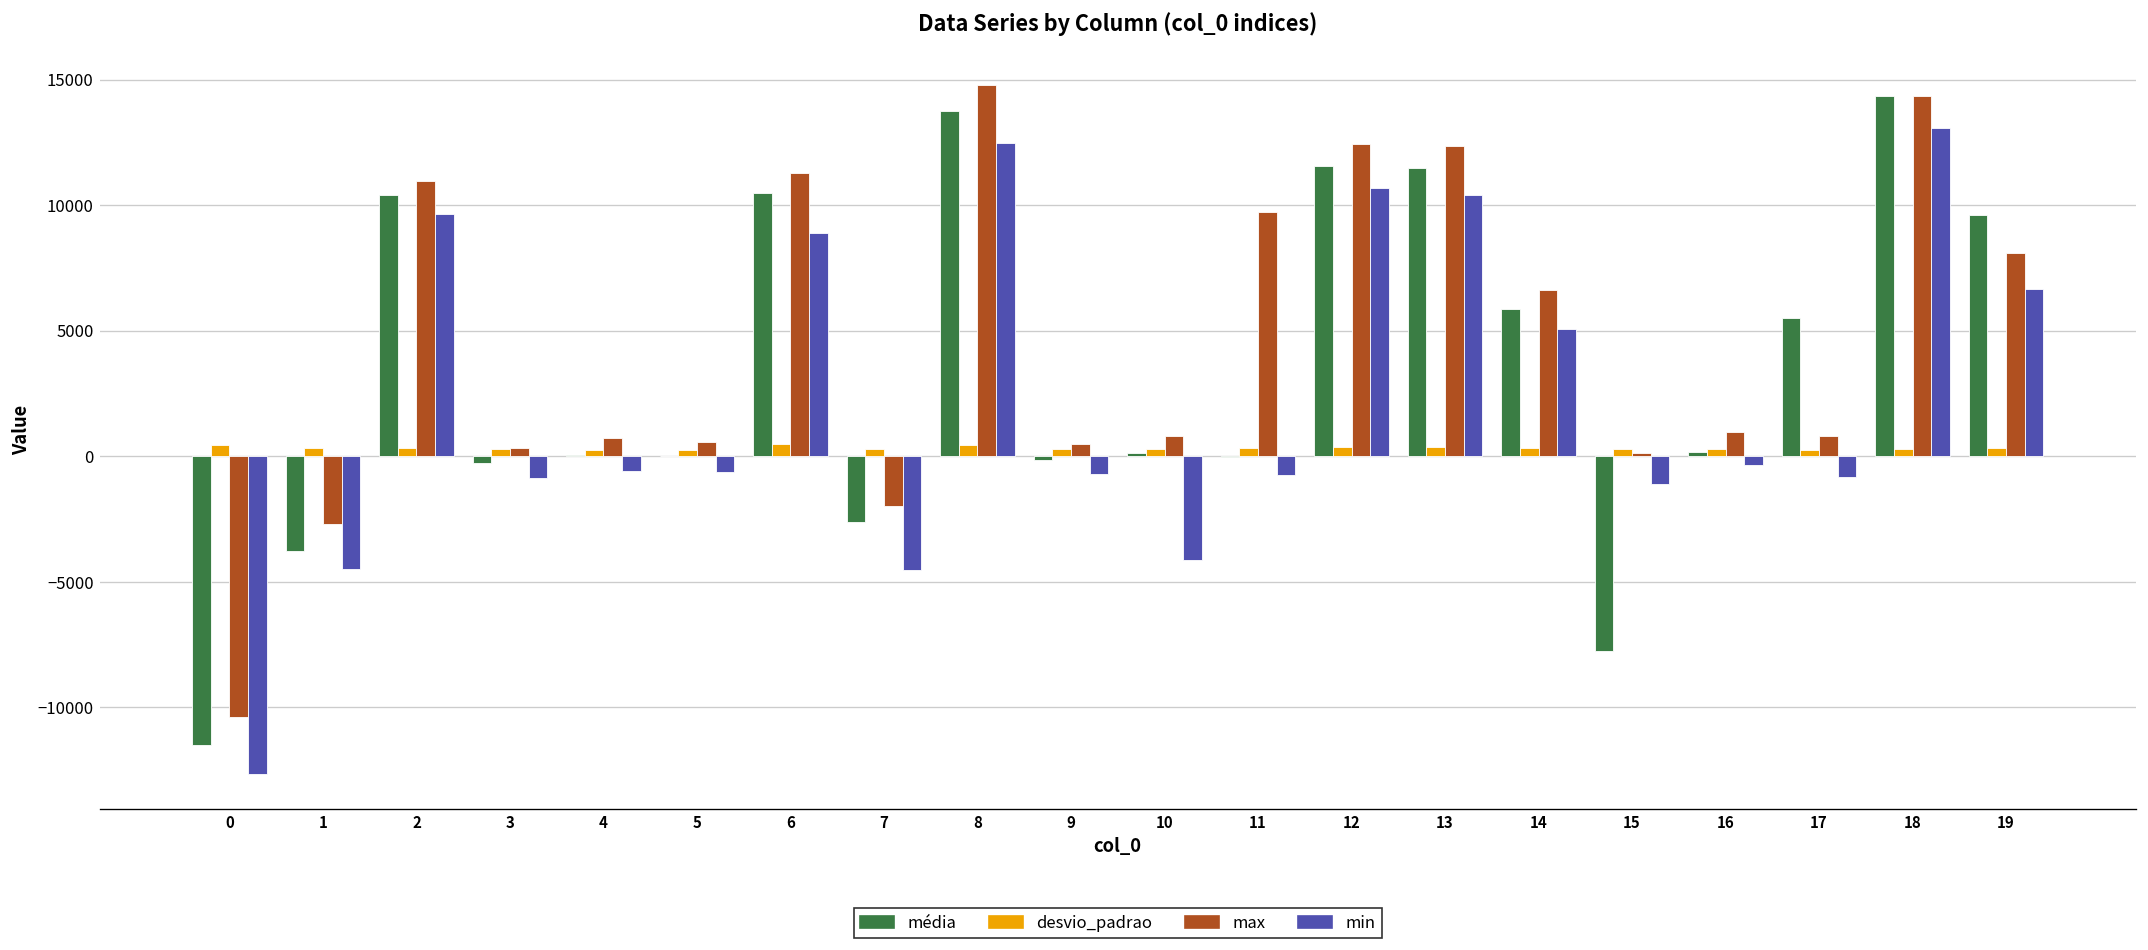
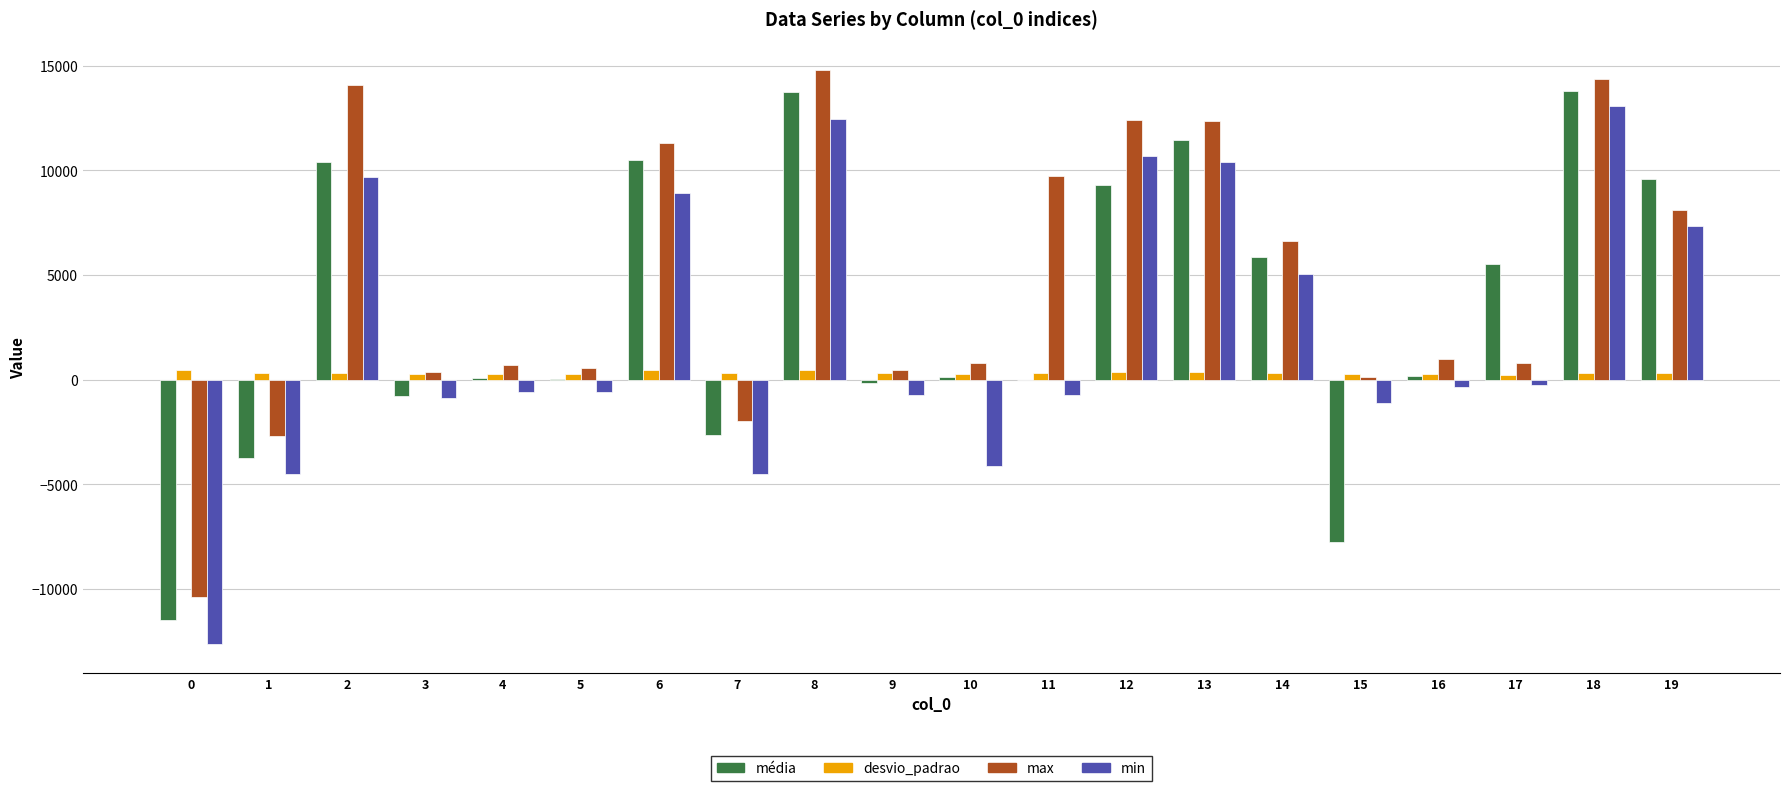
max, 2: 11000 -> 14100
média, 3: -300 -> -800
média, 12: 11600 -> 9300
min, 17: -800 -> -300
média, 18: 14300 -> 13800
min, 19: 6700 -> 7300
